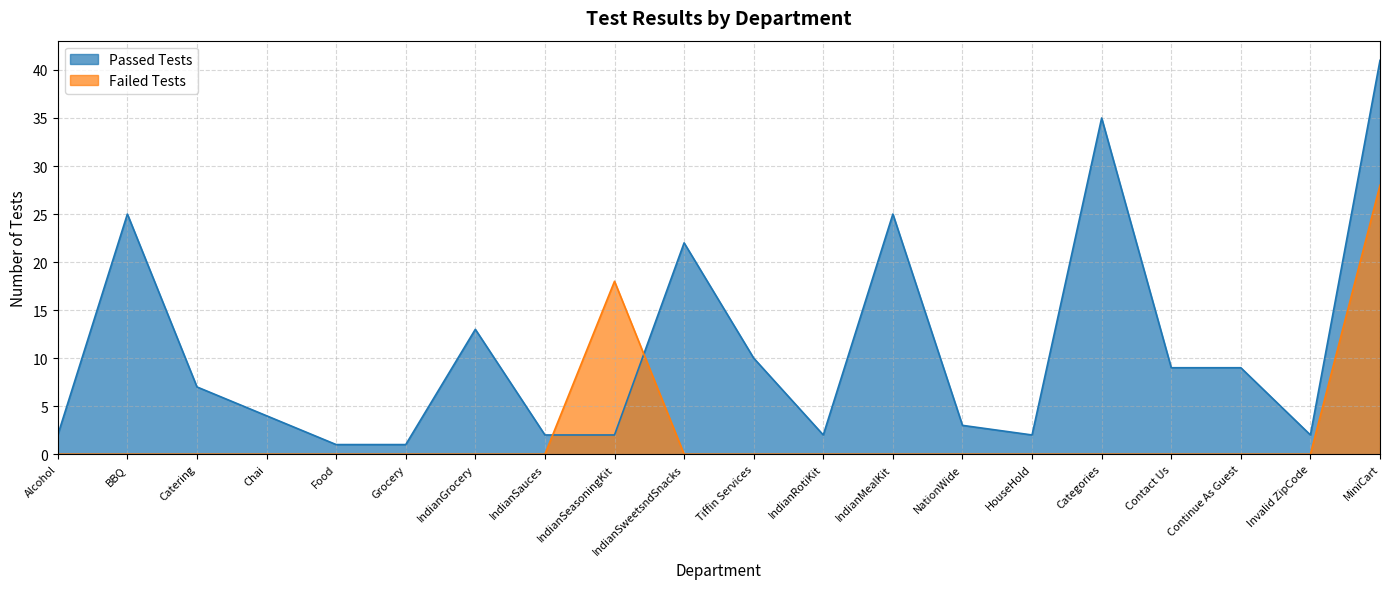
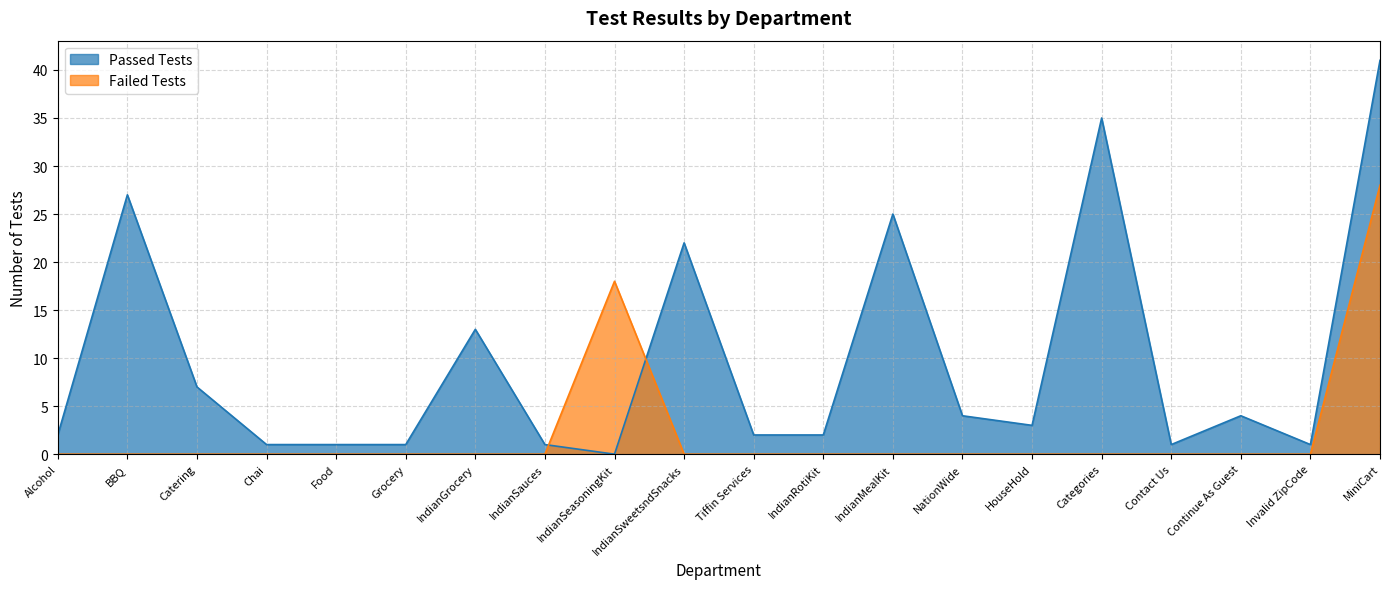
Passed Tests, BBQ: 25 -> 27
Passed Tests, Chai: 4 -> 1
Passed Tests, IndianSauces: 2 -> 1
Passed Tests, IndianSeasoningKit: 2 -> 0
Passed Tests, Tiffin Services: 10 -> 2
Passed Tests, NationWide: 3 -> 4
Passed Tests, HouseHold: 2 -> 3
Passed Tests, Contact Us: 9 -> 1
Passed Tests, Continue As Guest: 9 -> 4
Passed Tests, Invalid ZipCode: 2 -> 1
